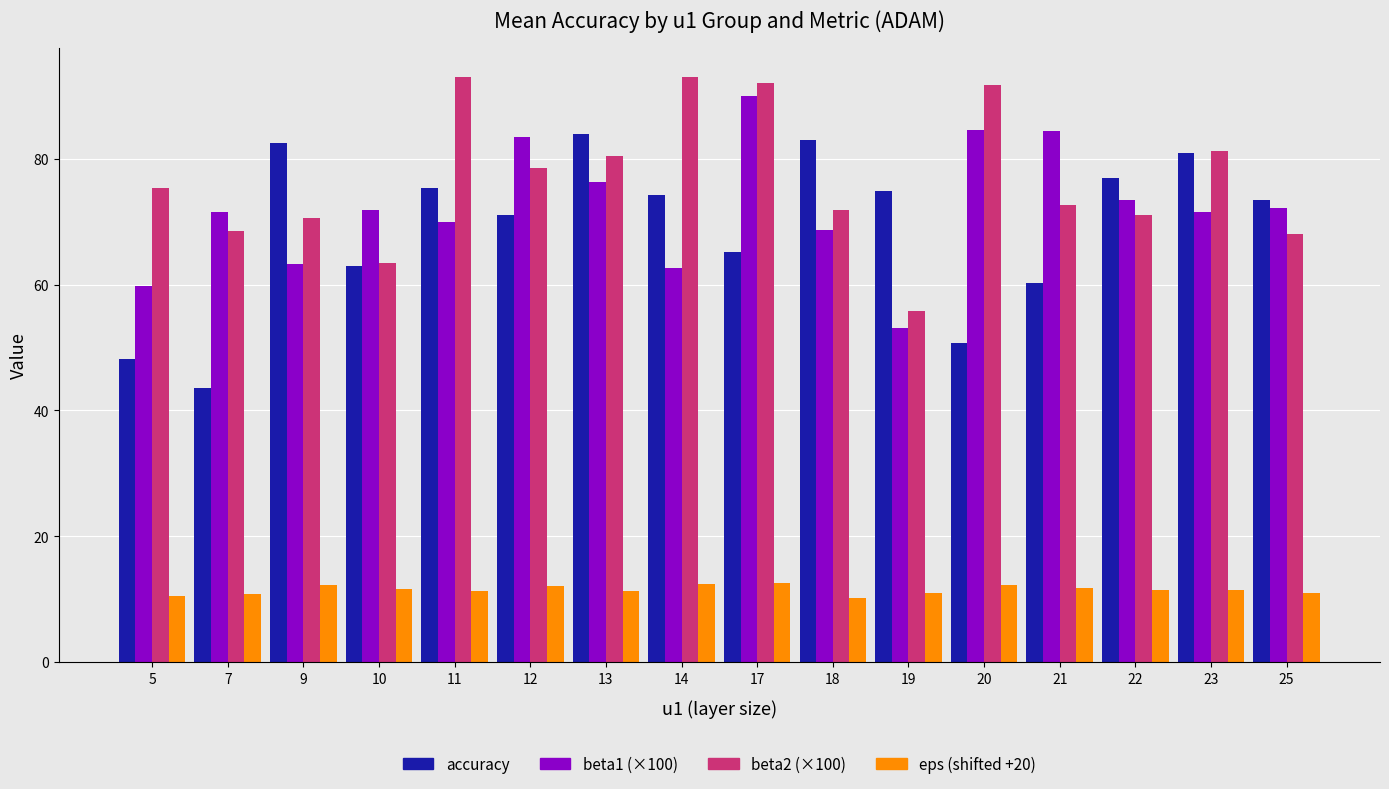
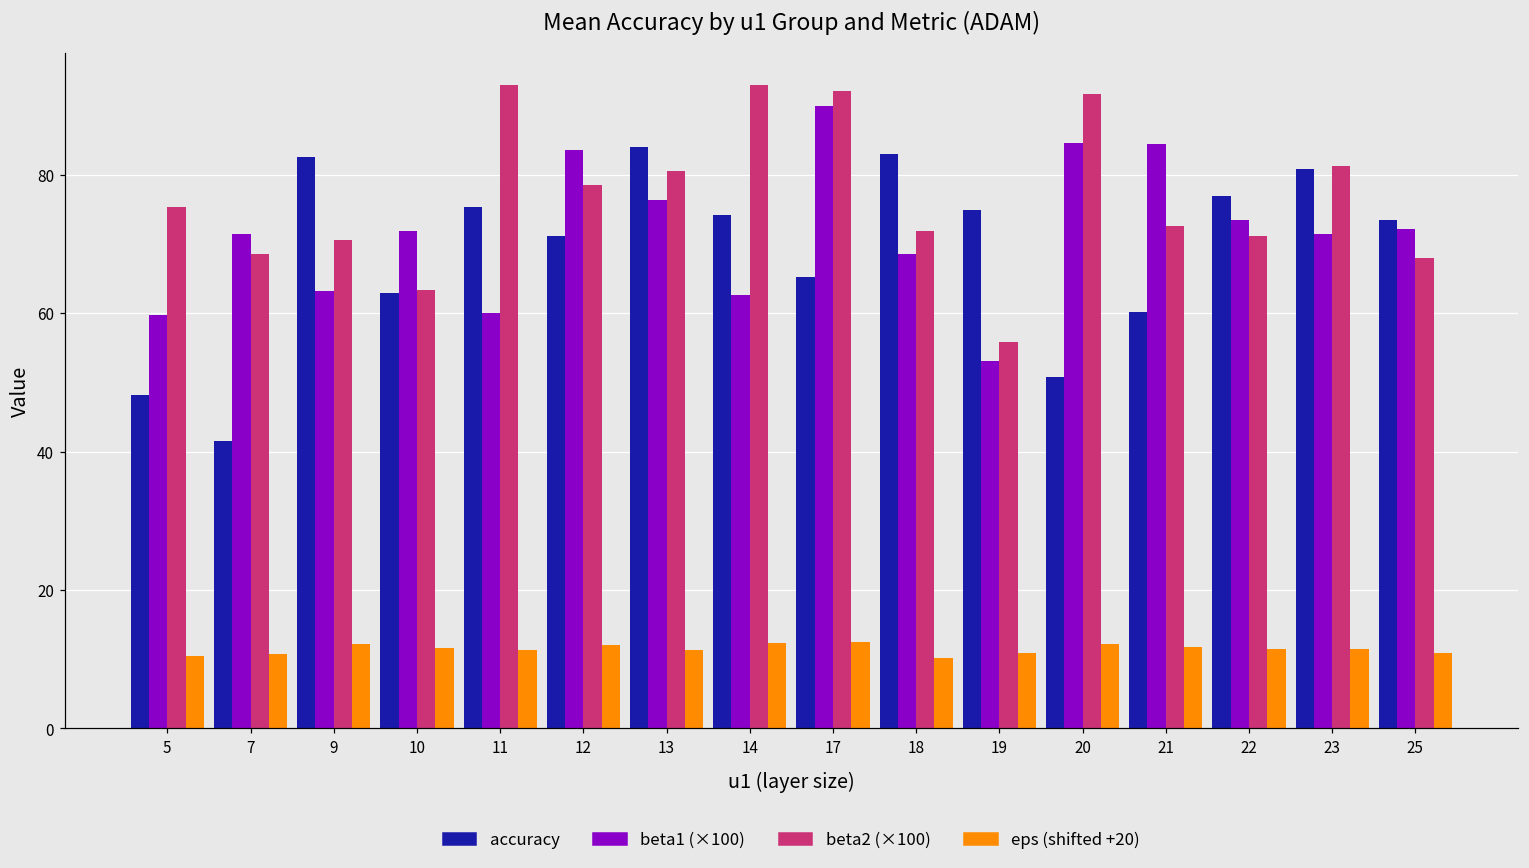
accuracy, 7: 43 -> 41
beta1 (×100), 11: 70 -> 60
